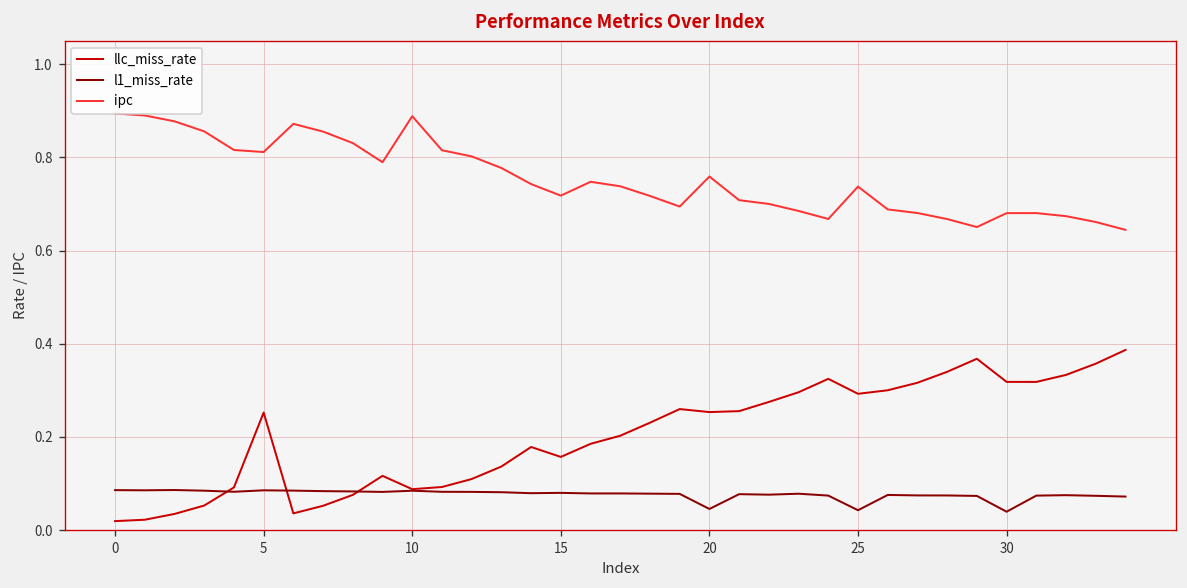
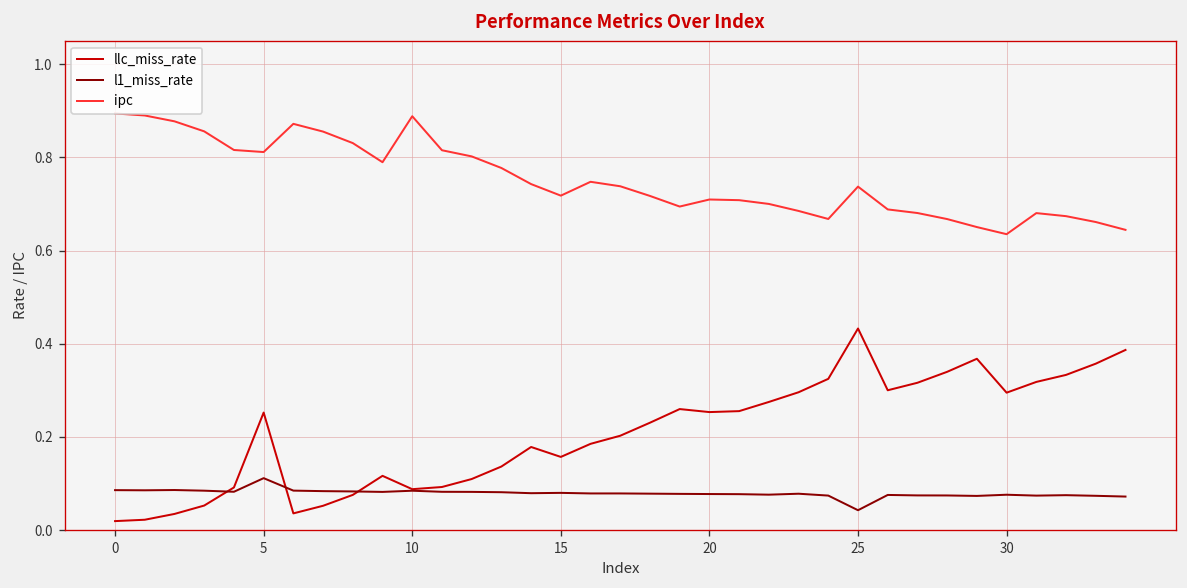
l1_miss_rate, 5: 0.09 -> 0.11
l1_miss_rate, 20: 0.05 -> 0.08
ipc, 20: 0.76 -> 0.71
llc_miss_rate, 25: 0.29 -> 0.43
llc_miss_rate, 30: 0.32 -> 0.29
l1_miss_rate, 30: 0.04 -> 0.08
ipc, 30: 0.68 -> 0.64
